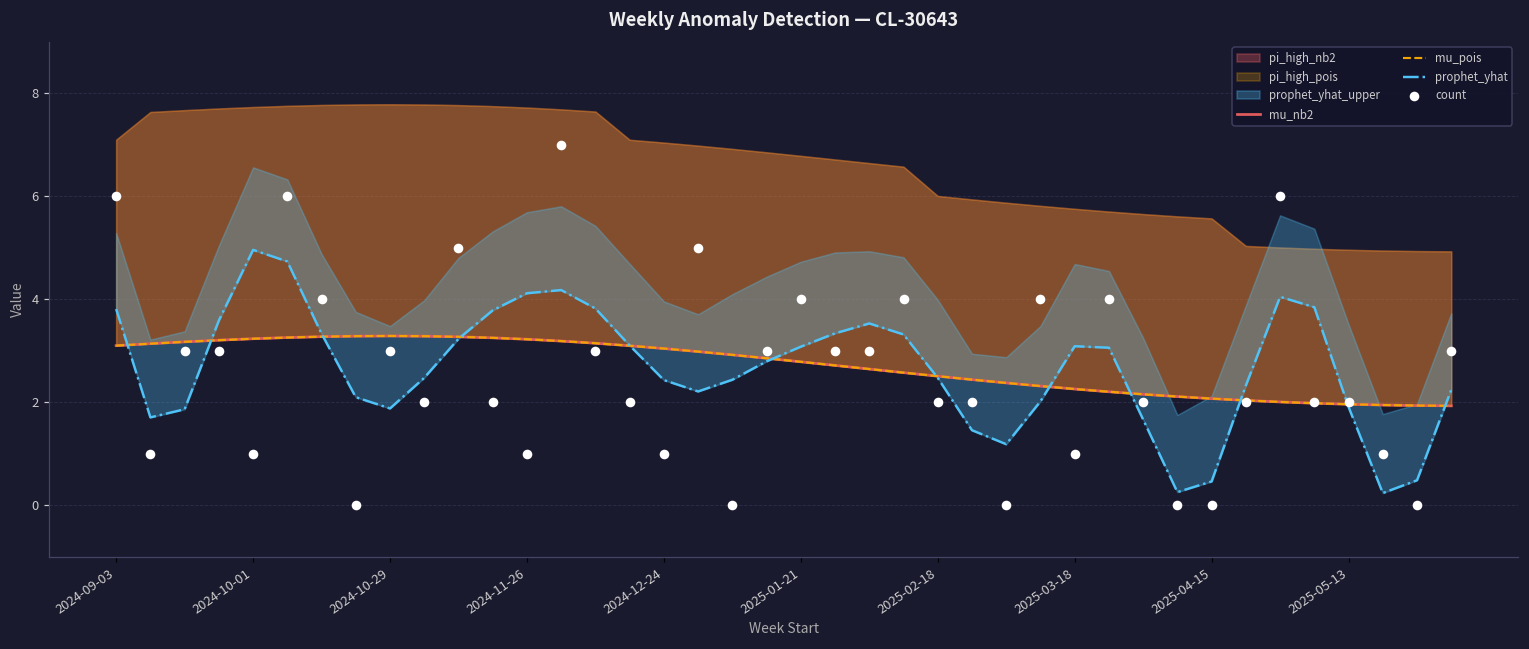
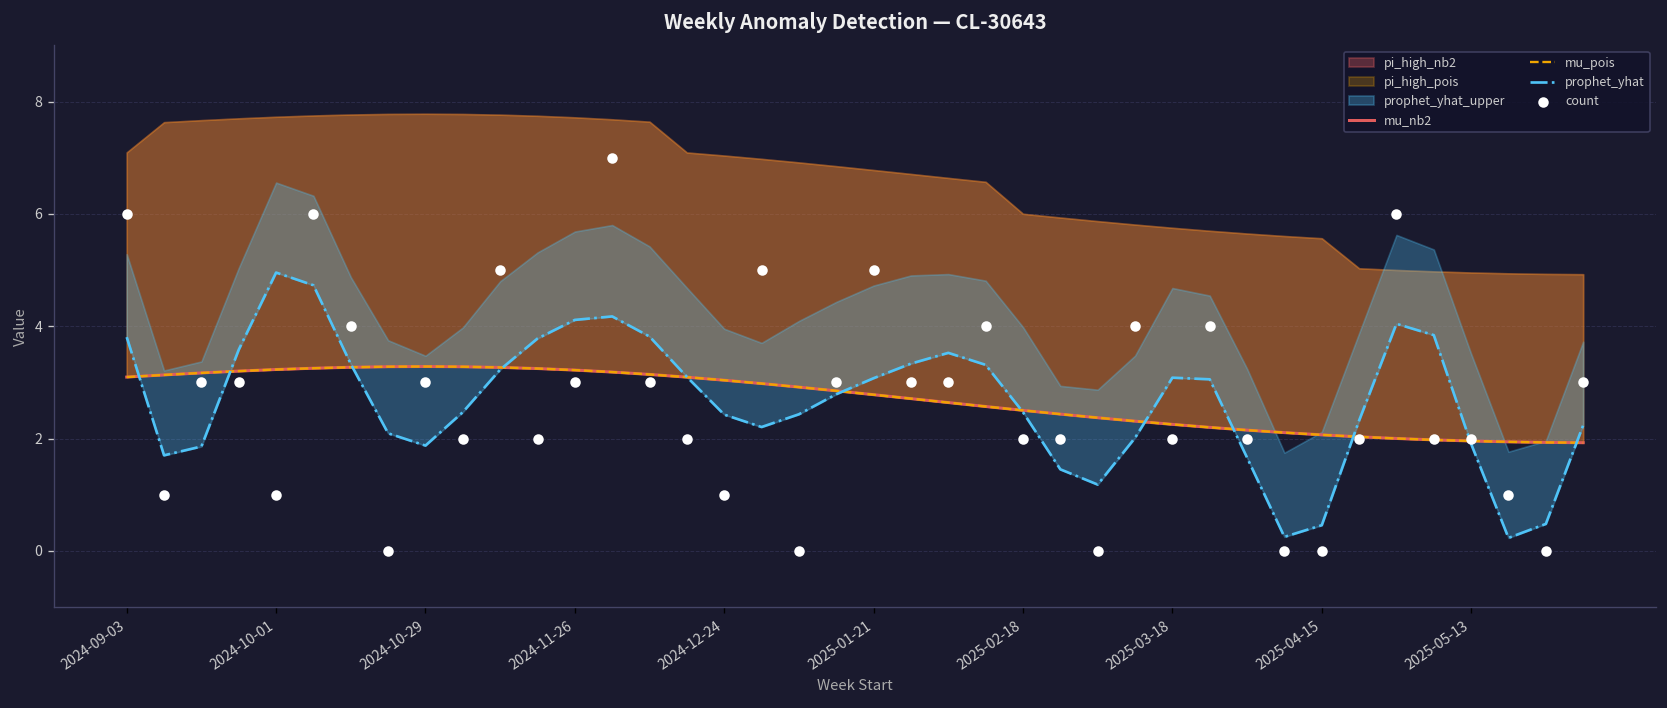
count, 2024-11-26: 1 -> 3
count, 2025-01-21: 4 -> 5
count, 2025-03-18: 1 -> 2
